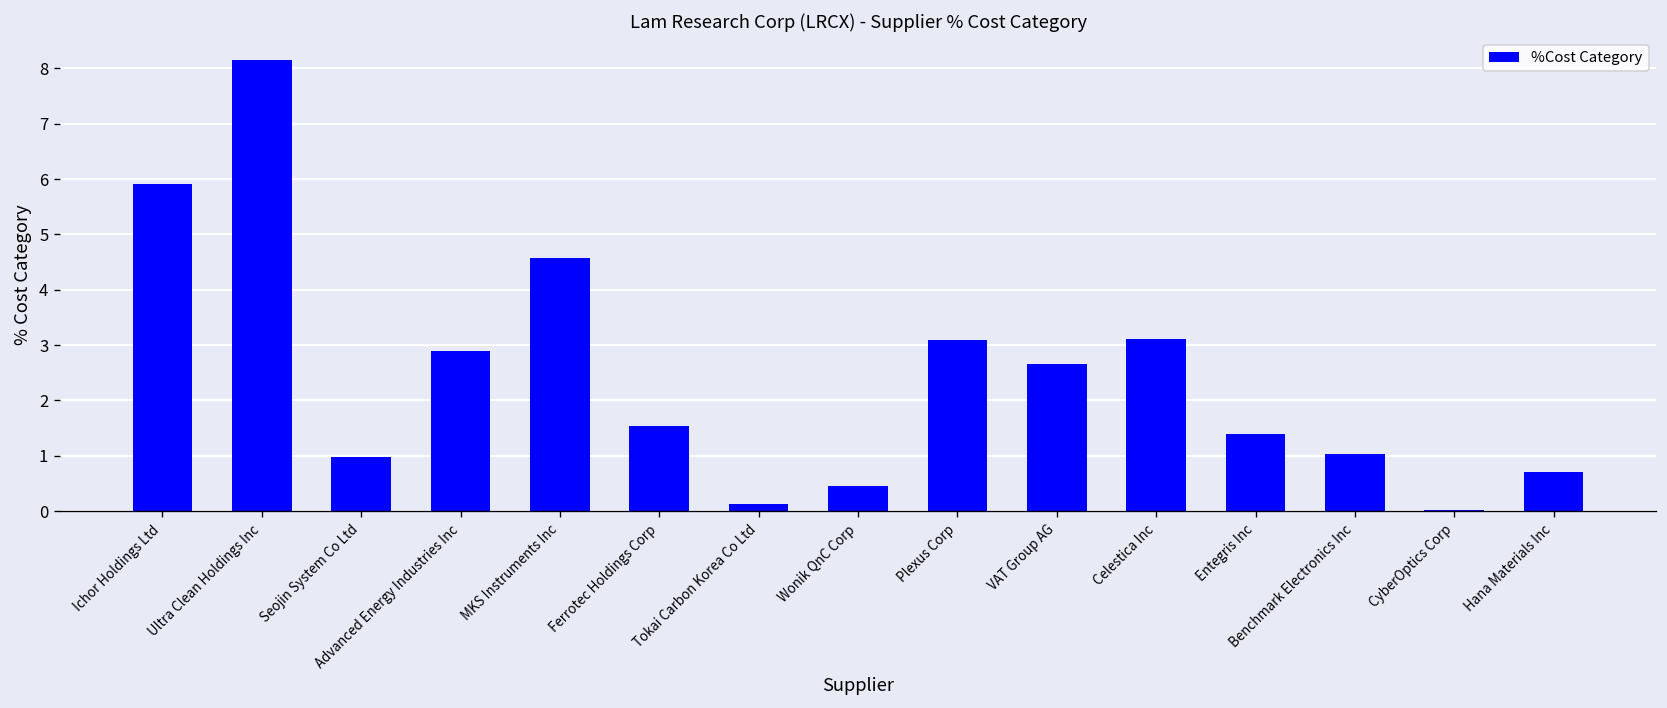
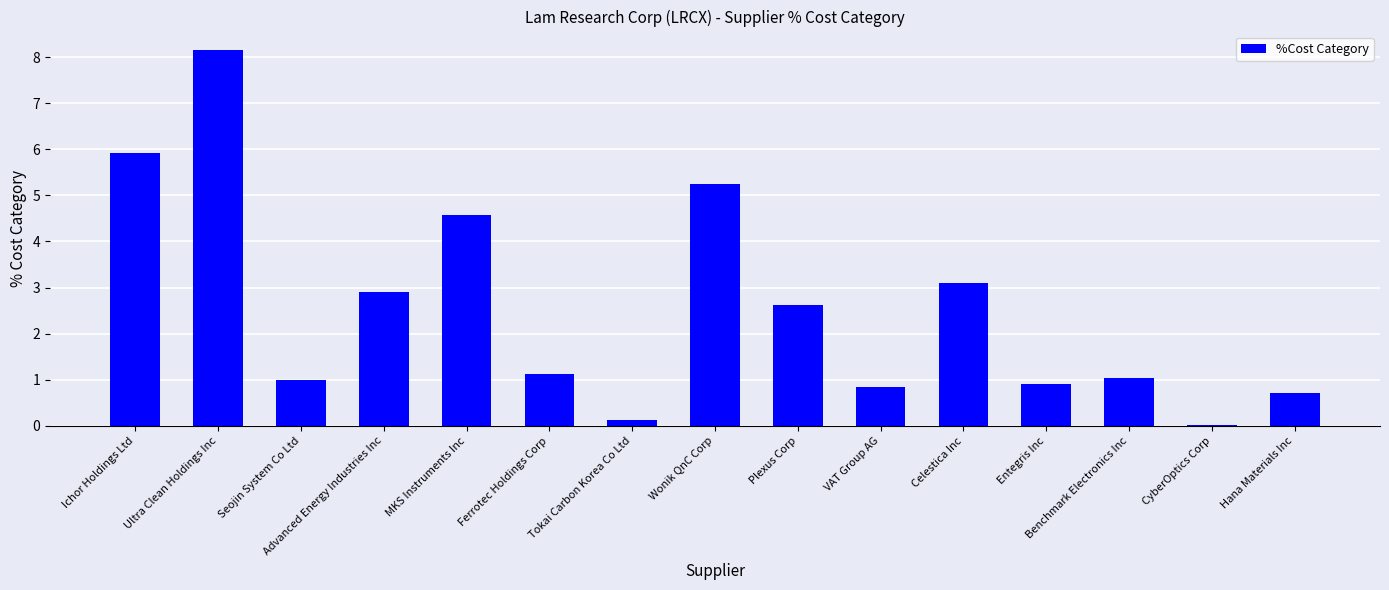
Ferrotec Holdings Corp: 1.5 -> 1.1
Wonik QnC Corp: 0.5 -> 5.3
Plexus Corp: 3.1 -> 2.6
VAT Group AG: 2.7 -> 0.8
Entegris Inc: 1.4 -> 0.9
